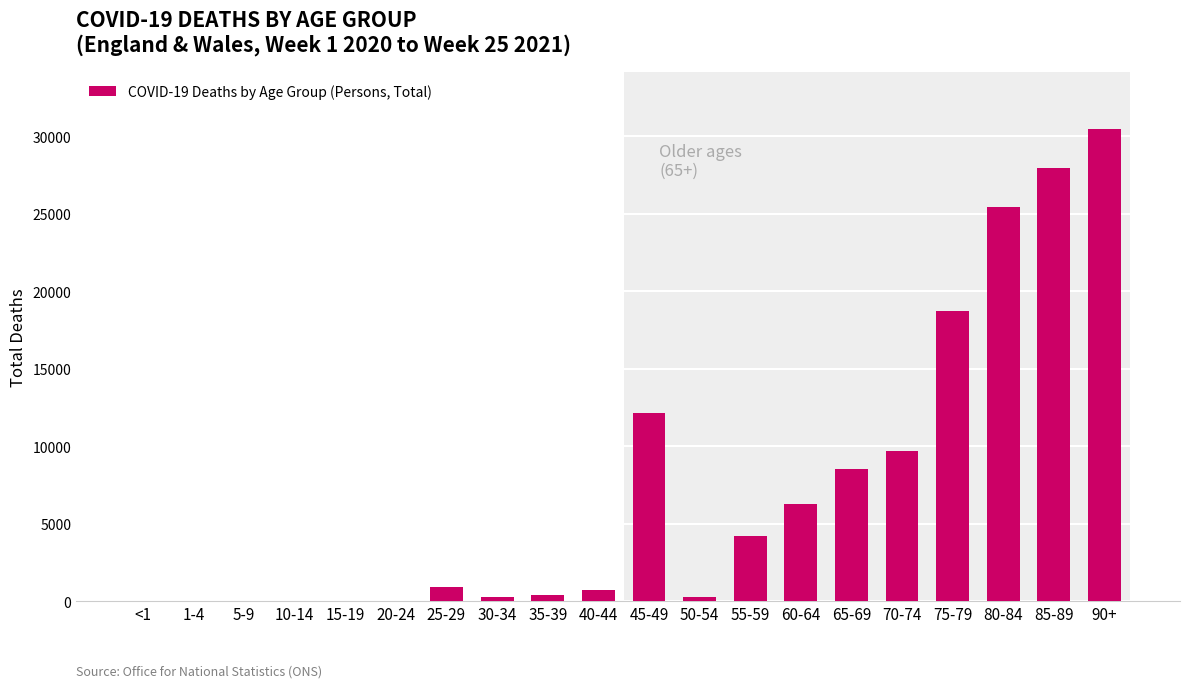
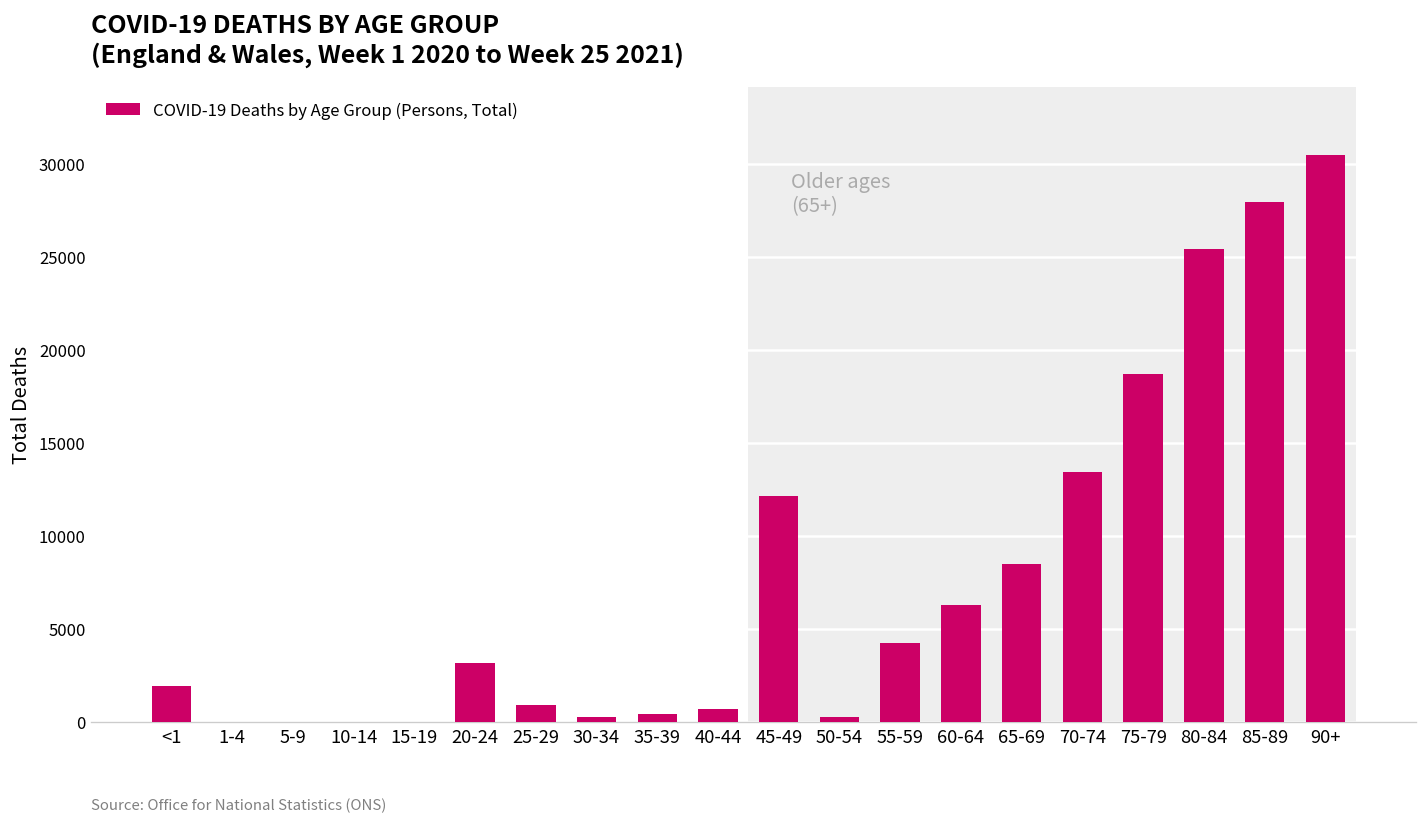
<1: 0 -> 2000
20-24: 100 -> 3200
70-74: 9700 -> 13400
